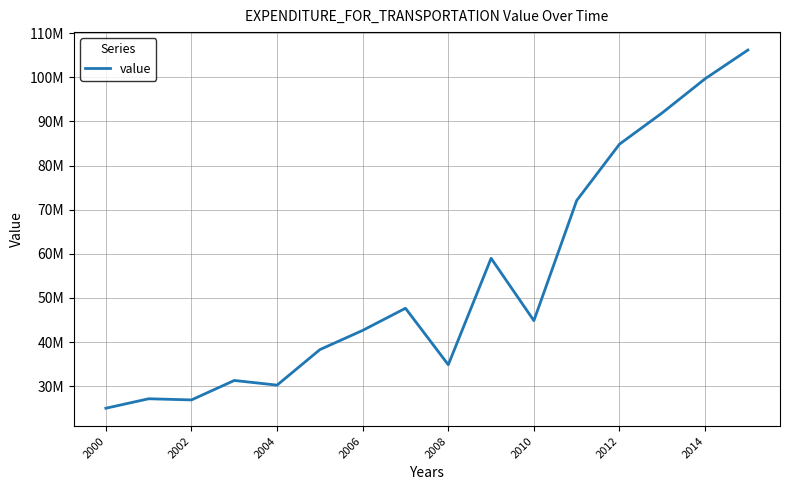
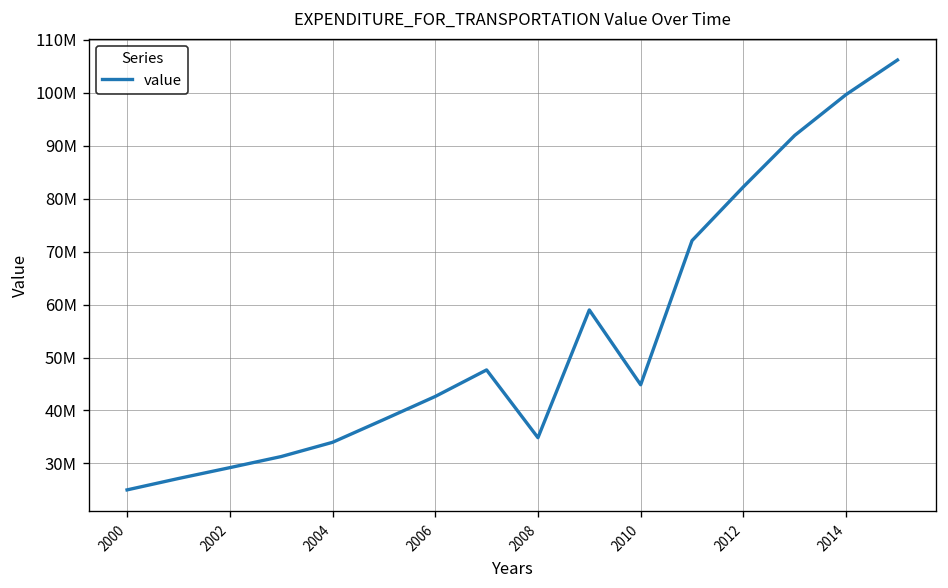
2002: 27000000 -> 29000000
2004: 30000000 -> 34000000
2012: 85000000 -> 82000000
